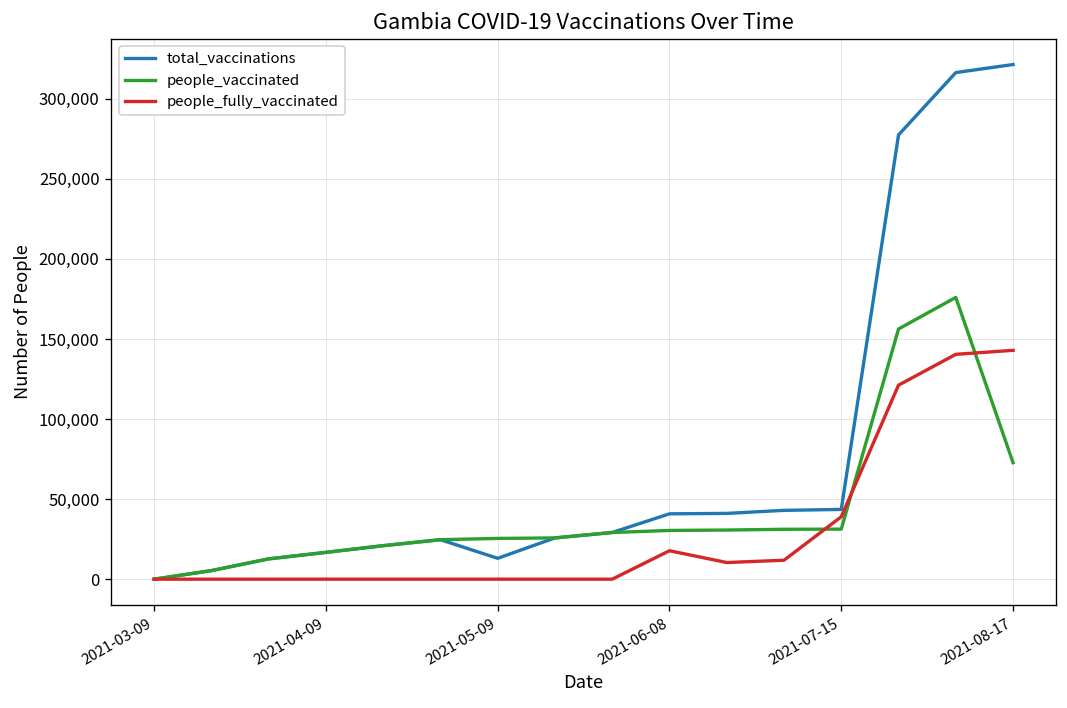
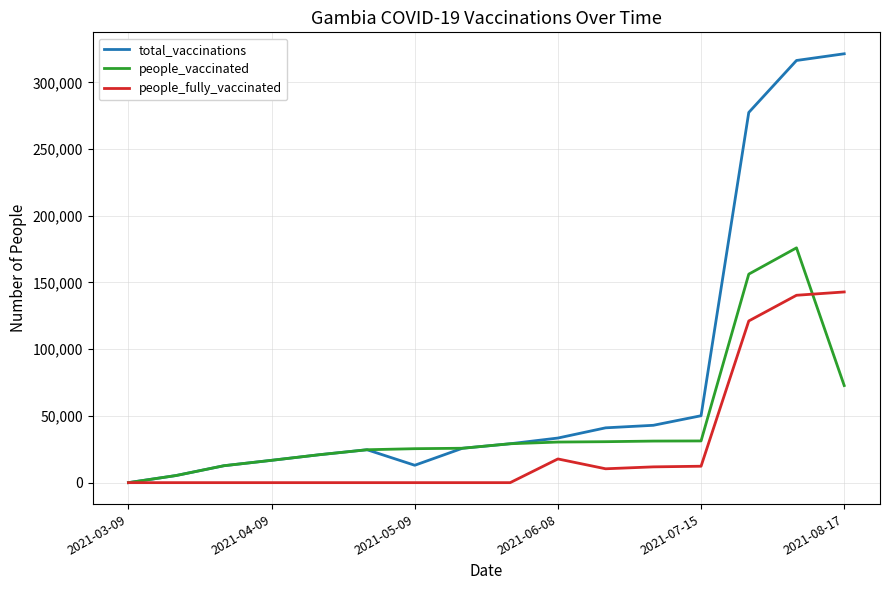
total_vaccinations, 2021-06-08: 41,000 -> 33,000
total_vaccinations, 2021-07-15: 44,000 -> 50,000
people_fully_vaccinated, 2021-07-15: 39,000 -> 12,000
